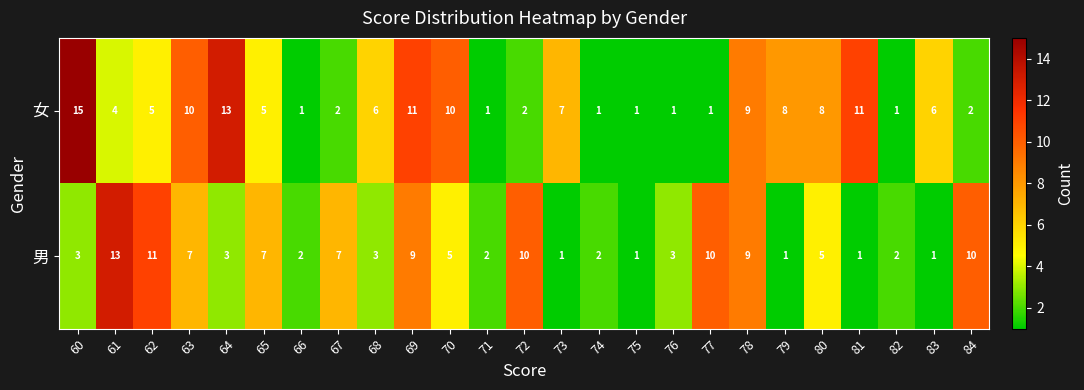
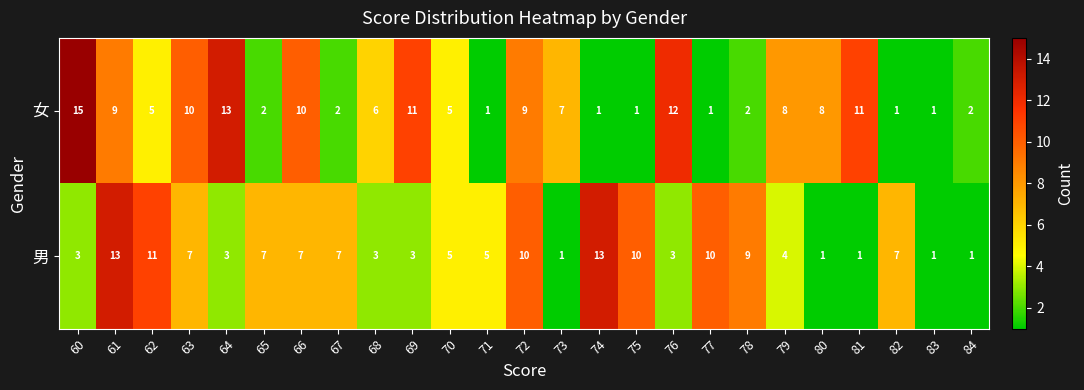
女, 61: 4 -> 9
女, 65: 5 -> 2
女, 66: 1 -> 10
女, 70: 10 -> 5
女, 72: 2 -> 9
女, 76: 1 -> 12
女, 78: 9 -> 2
女, 83: 6 -> 1
男, 66: 2 -> 7
男, 69: 9 -> 3
男, 71: 2 -> 5
男, 74: 2 -> 13
男, 75: 1 -> 10
男, 79: 1 -> 4
男, 80: 5 -> 1
男, 82: 2 -> 7
男, 84: 10 -> 1
